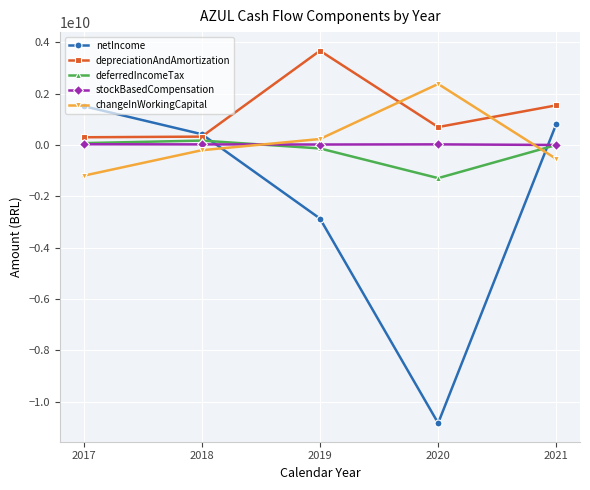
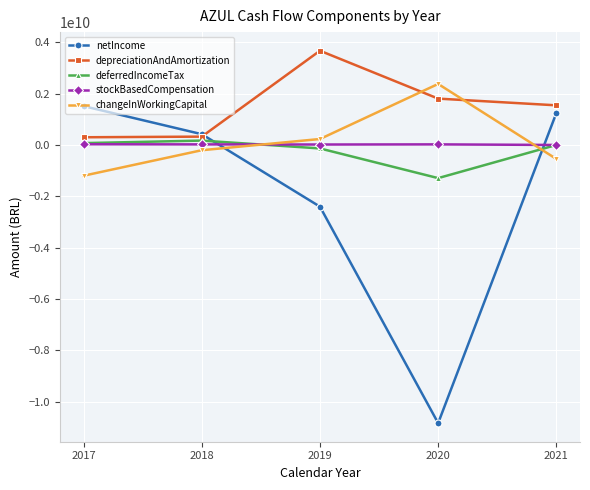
netIncome, 2019: -2900000000 -> -2400000000
depreciationAndAmortization, 2020: 700000000 -> 1800000000
netIncome, 2021: 800000000 -> 1200000000
